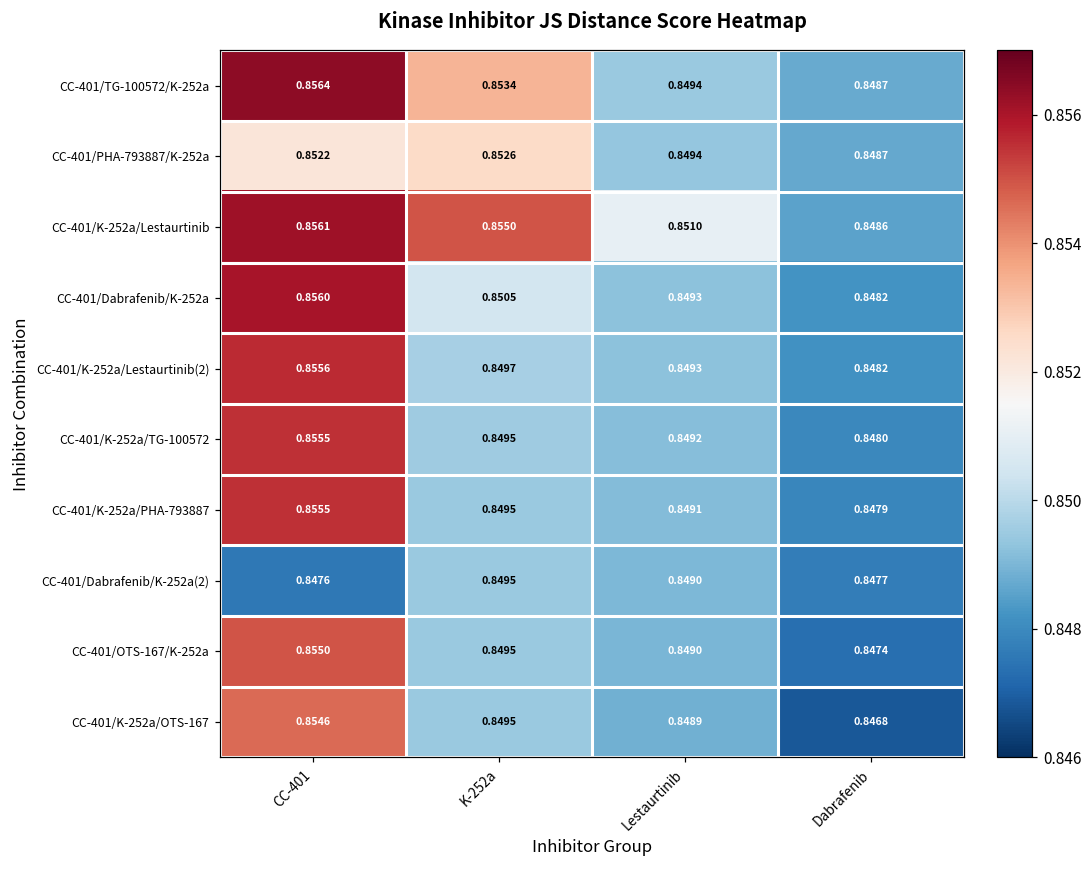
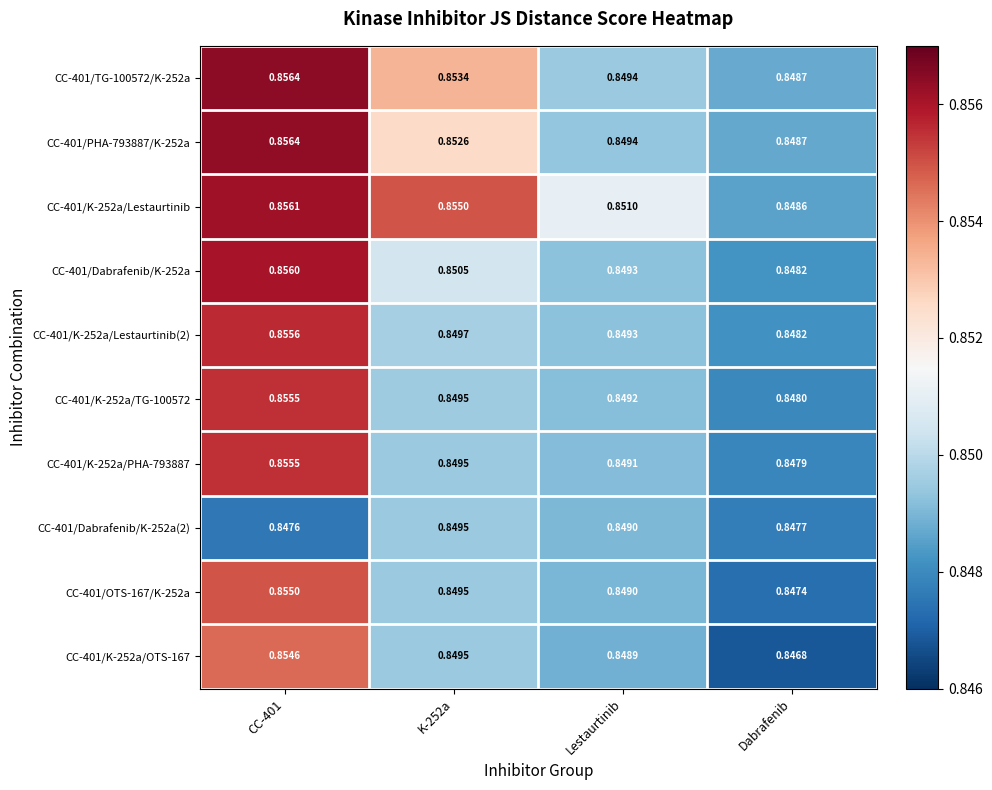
CC-401/PHA-793887/K-252a, CC-401: 0.8522 -> 0.8564
